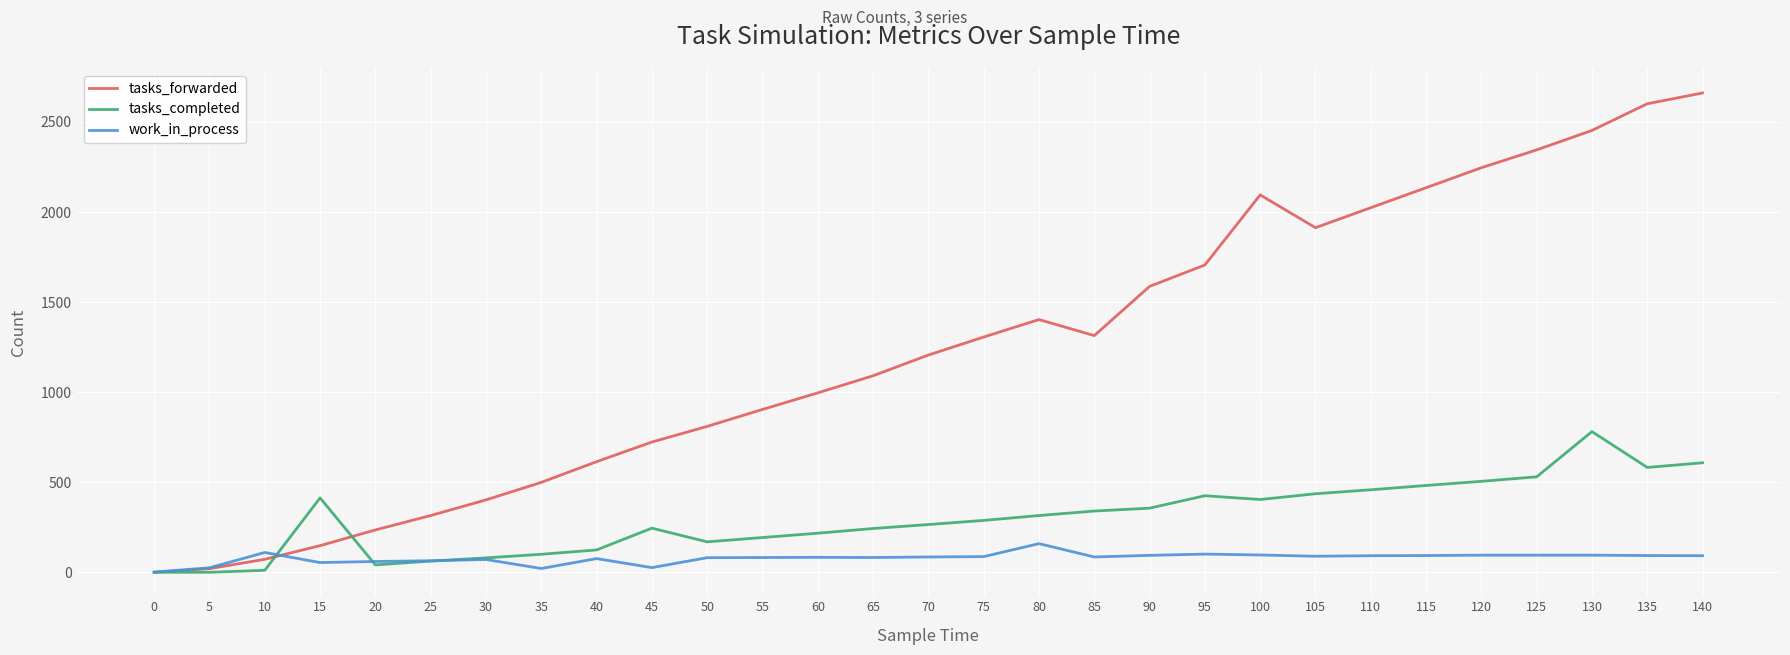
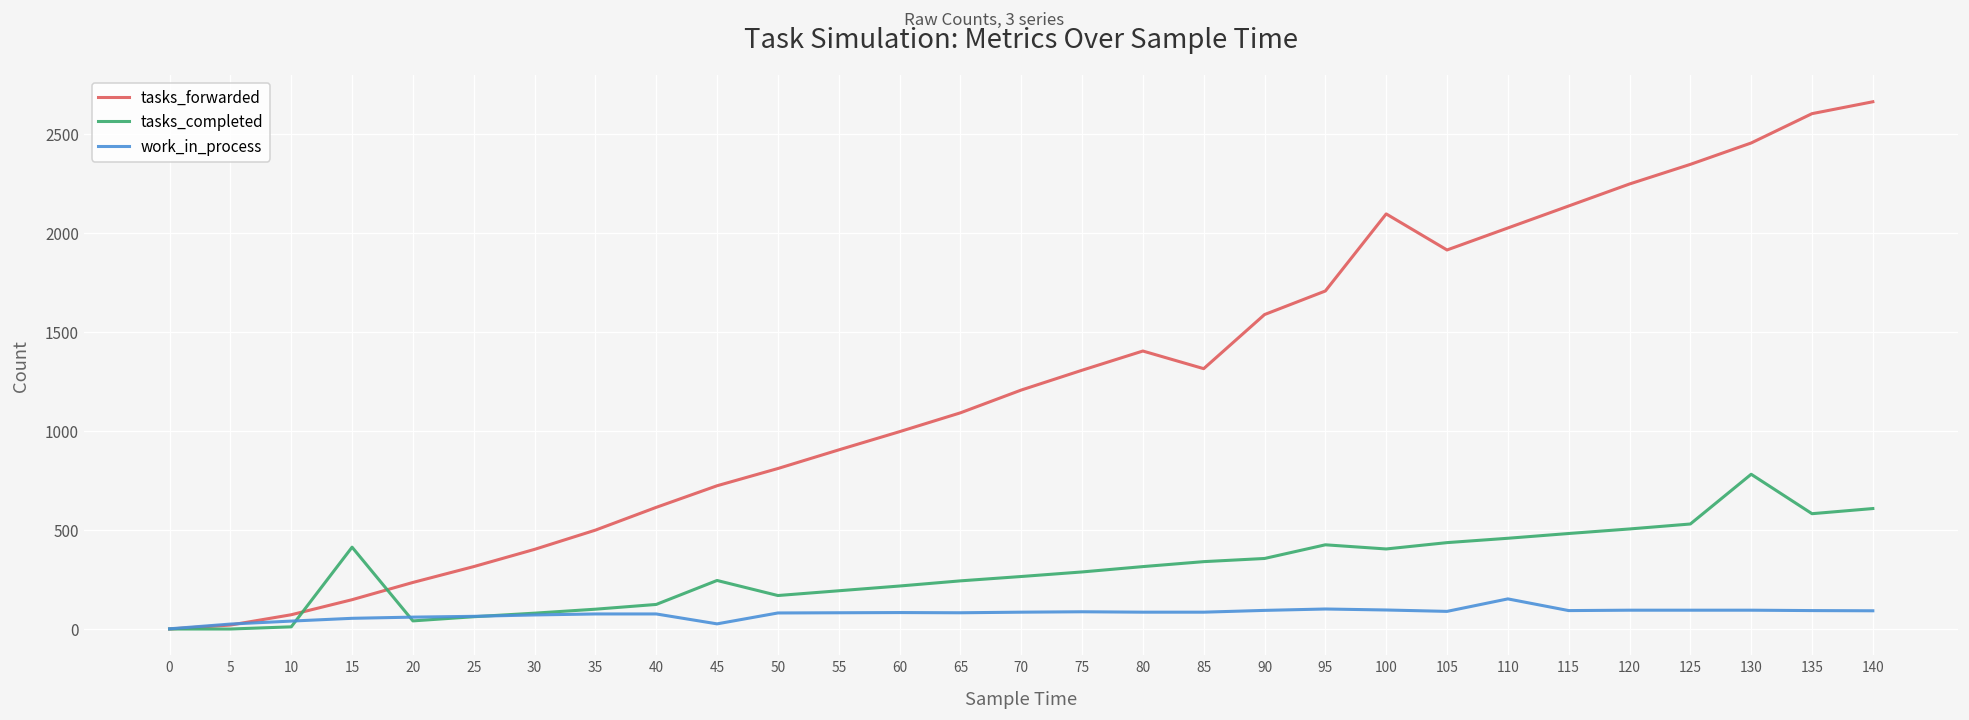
work_in_process, 10: 110 -> 40
work_in_process, 35: 20 -> 80
work_in_process, 80: 160 -> 90
work_in_process, 110: 90 -> 150
